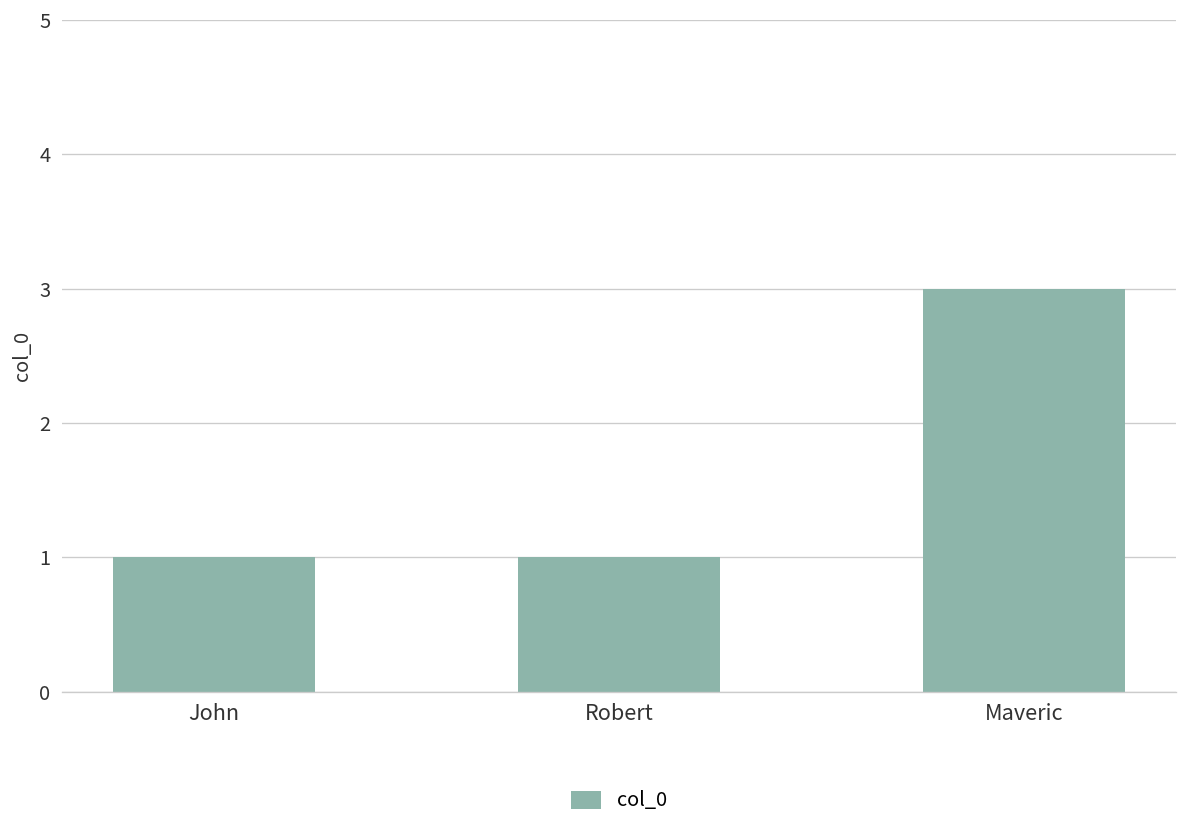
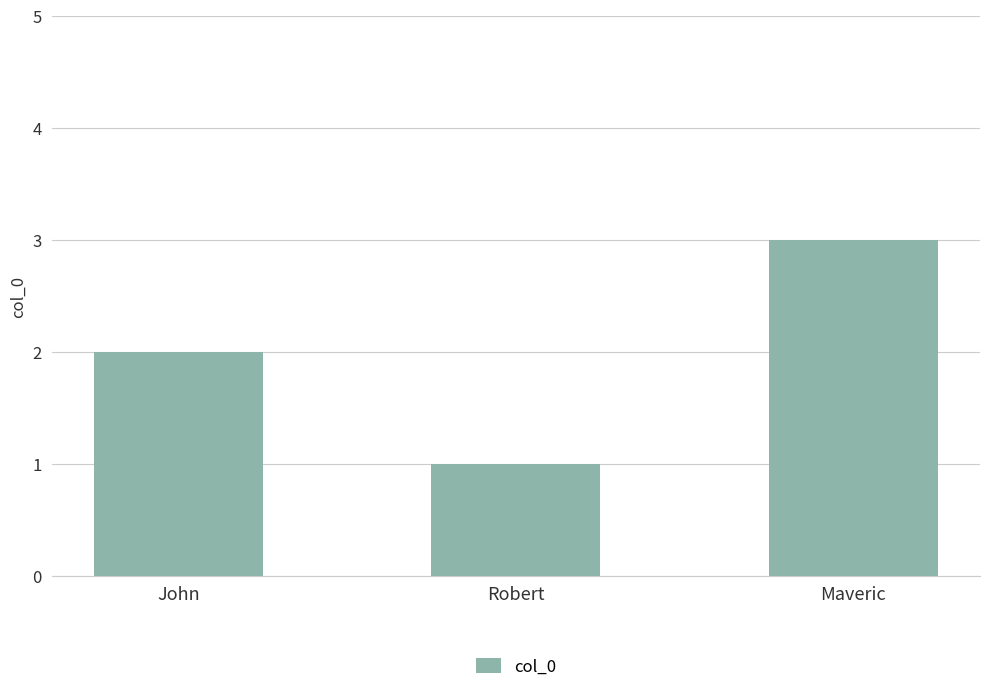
John: 1 -> 2
